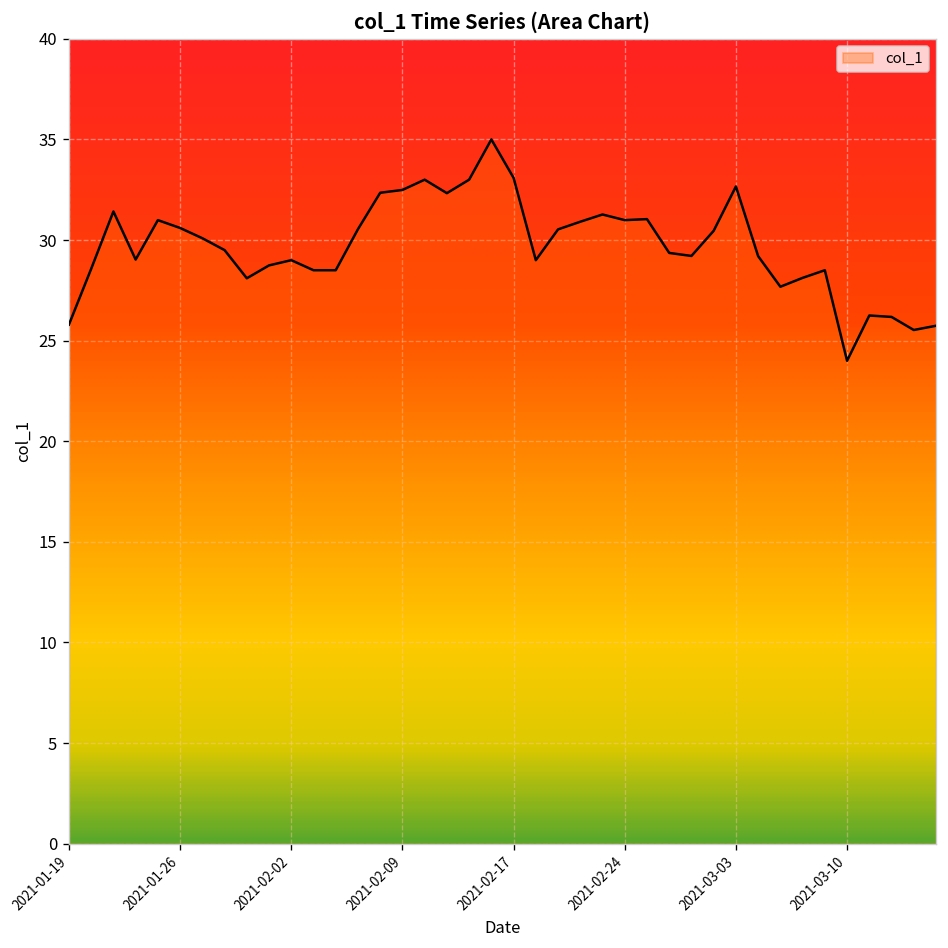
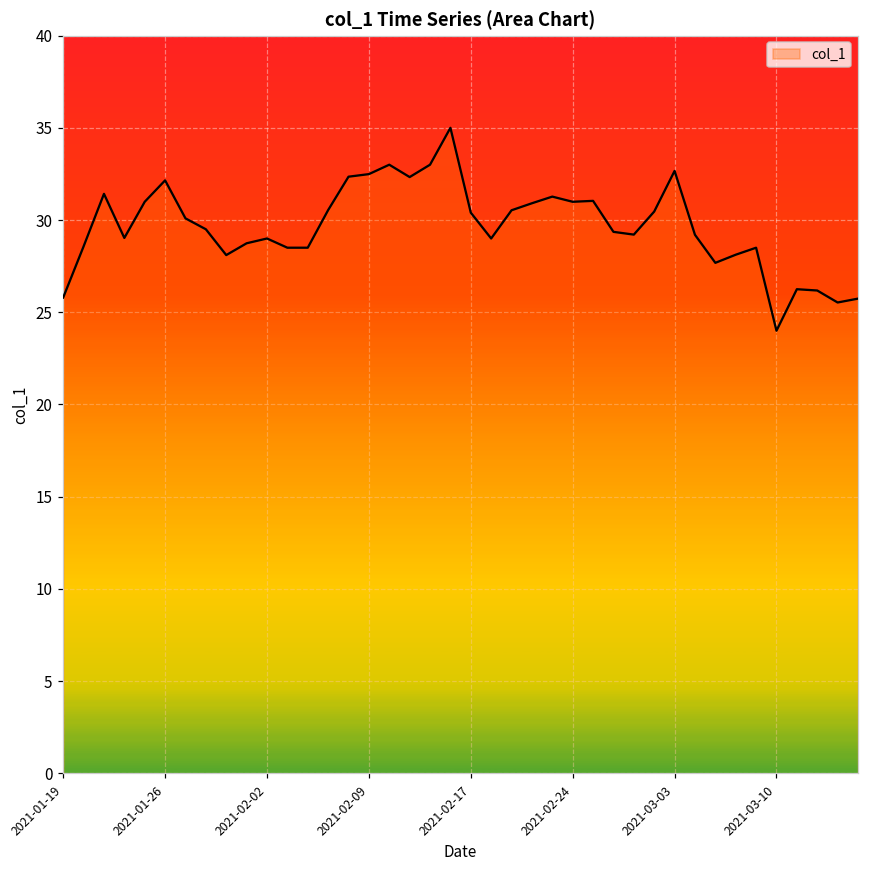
2021-01-26: 30.6 -> 32.2
2021-02-17: 33.1 -> 30.4
